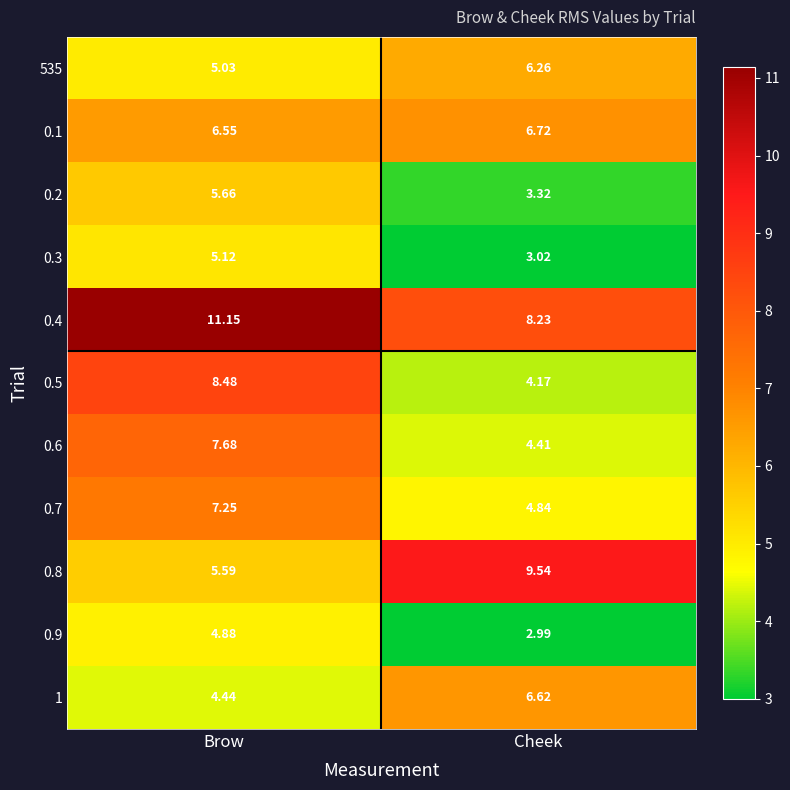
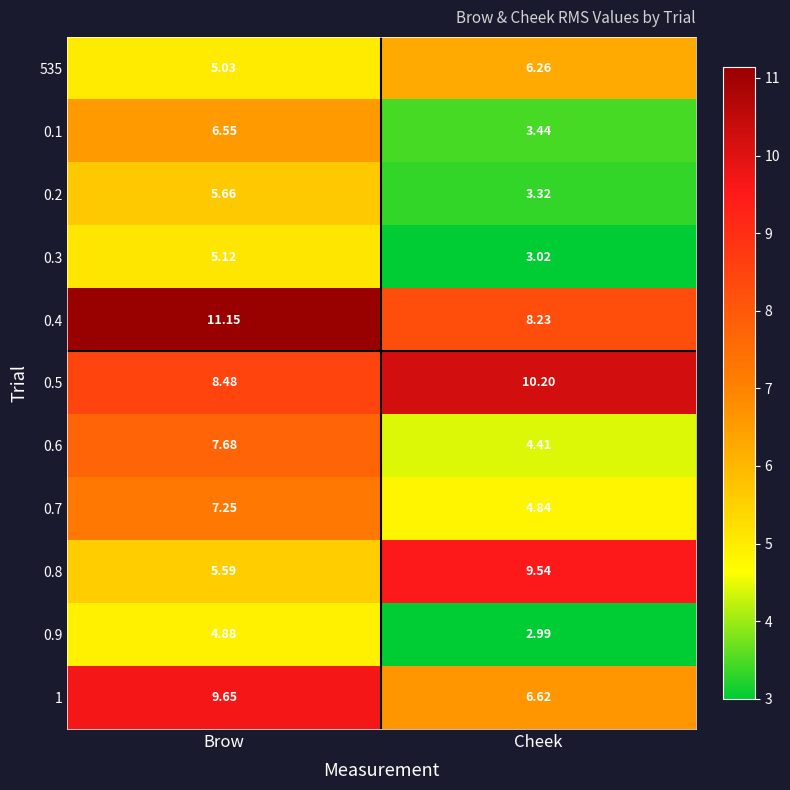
0.1, Cheek: 6.72 -> 3.44
0.5, Cheek: 4.17 -> 10.20
1, Brow: 4.44 -> 9.65
